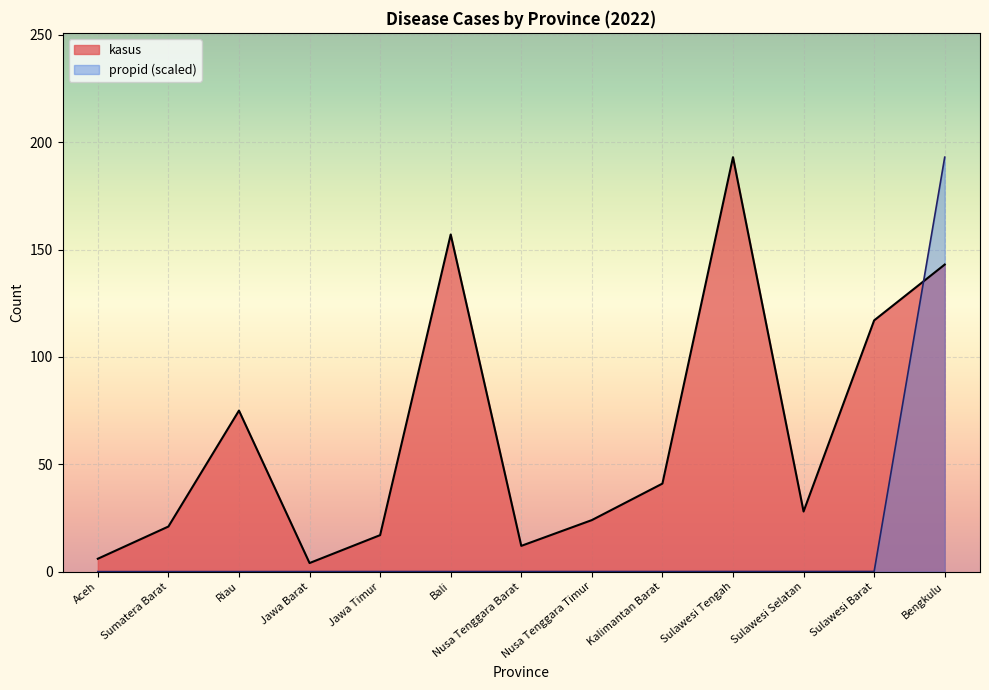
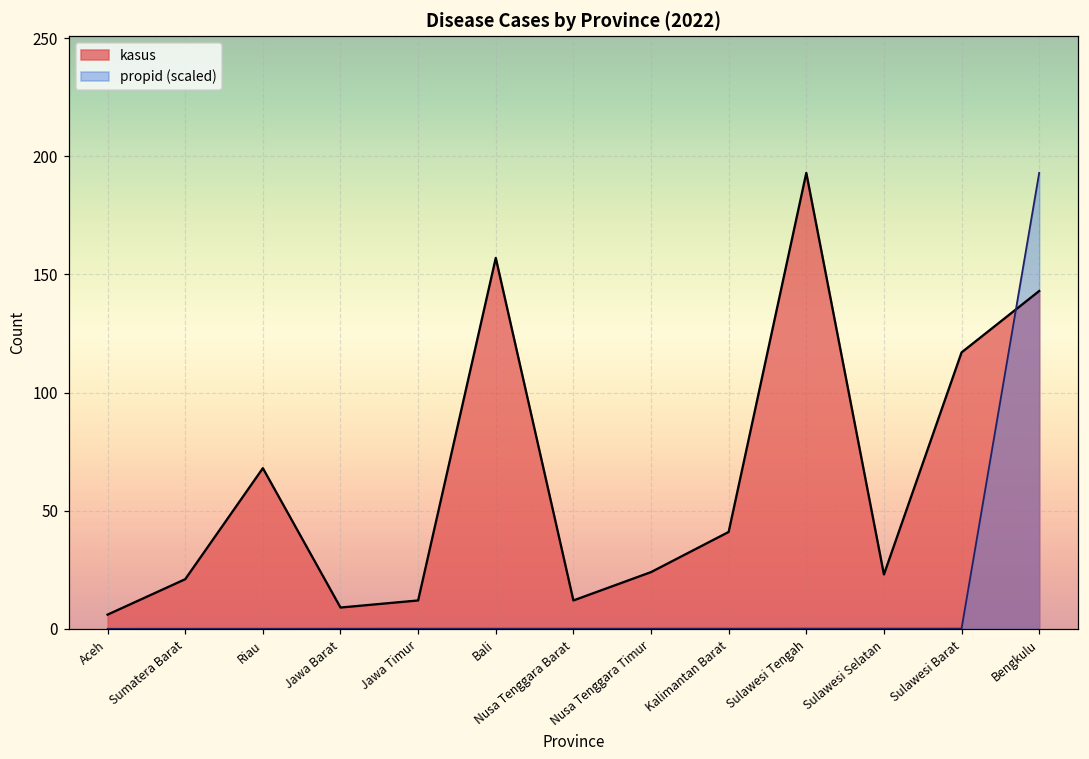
kasus, Riau: 75 -> 68
kasus, Jawa Barat: 4 -> 9
kasus, Jawa Timur: 17 -> 12
kasus, Sulawesi Selatan: 28 -> 23
